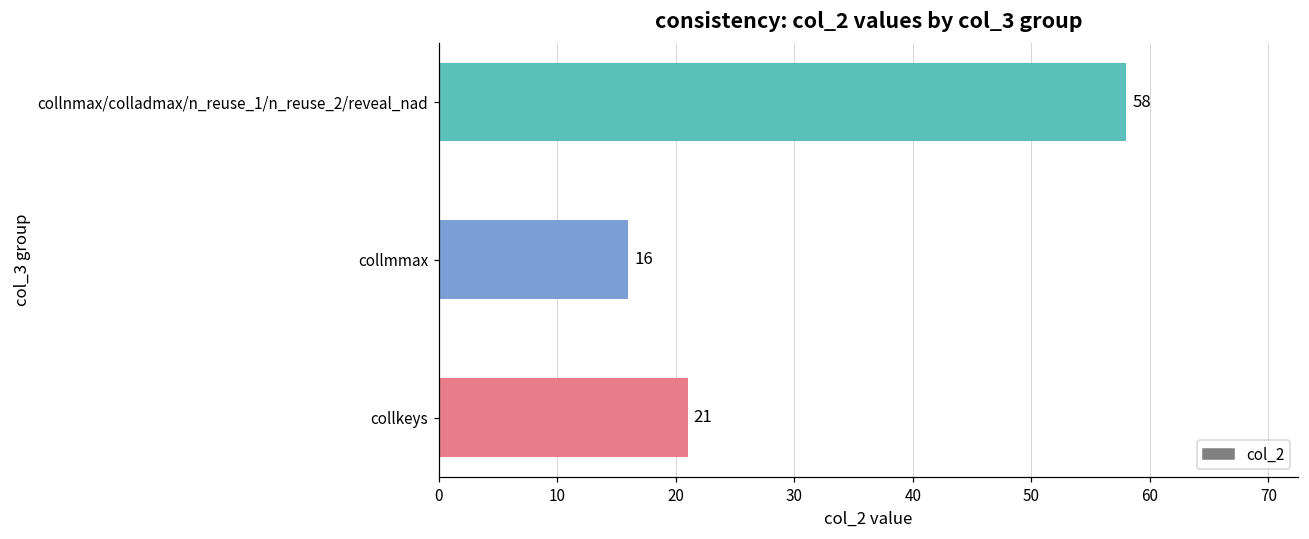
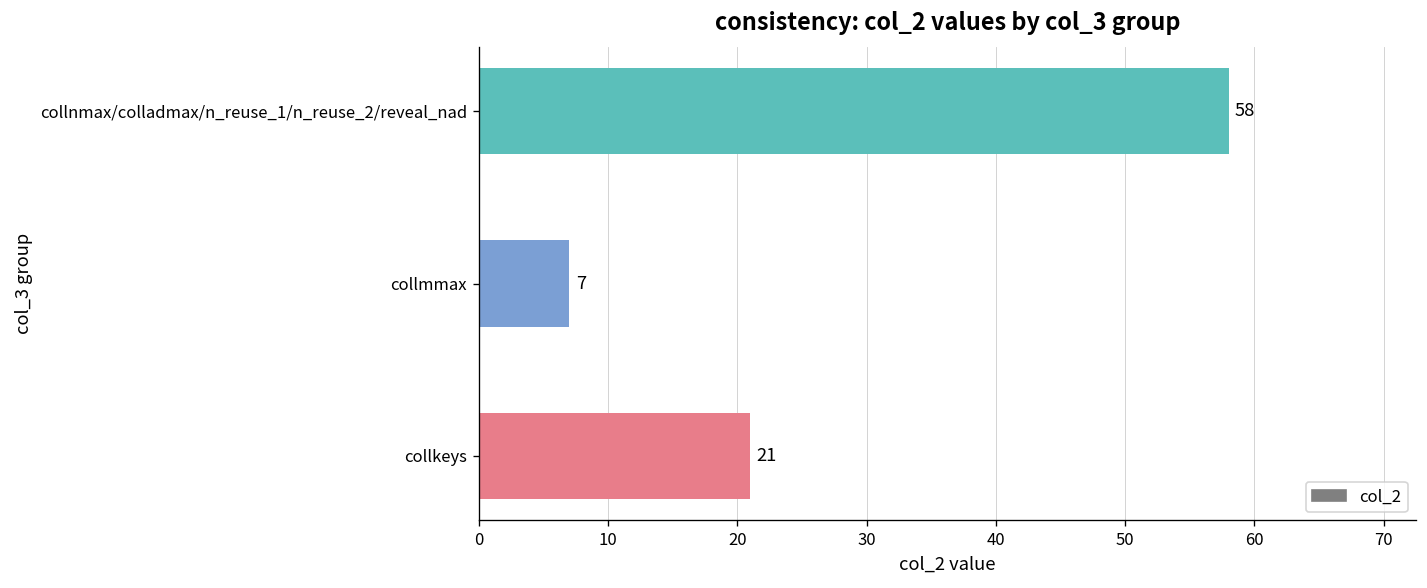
collmmax: 16 -> 7
